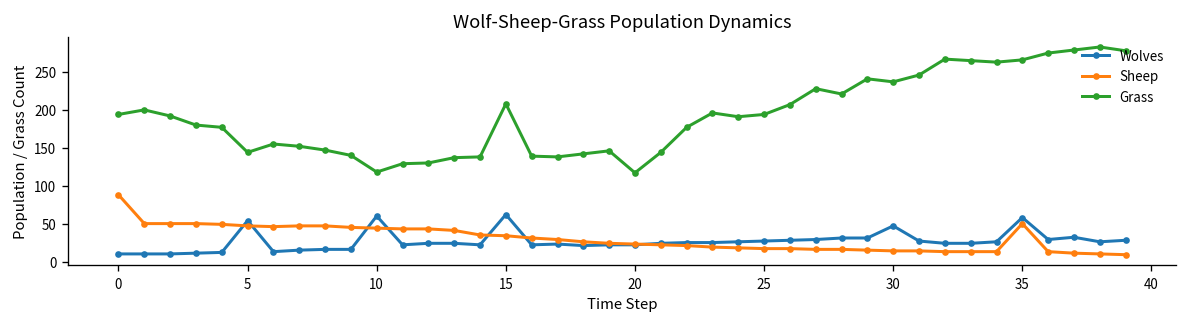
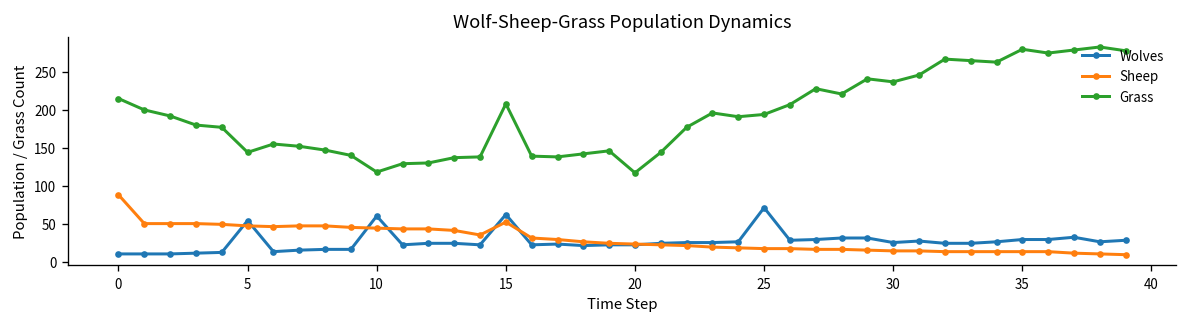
Grass, 0: 190 -> 220
Sheep, 15: 30 -> 50
Wolves, 25: 30 -> 70
Wolves, 30: 50 -> 30
Wolves, 35: 60 -> 30
Sheep, 35: 50 -> 10
Grass, 35: 270 -> 280
